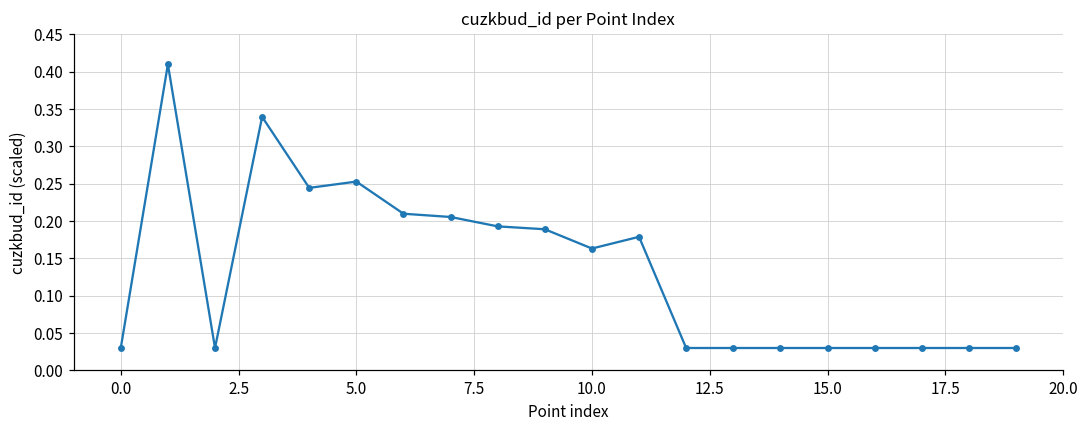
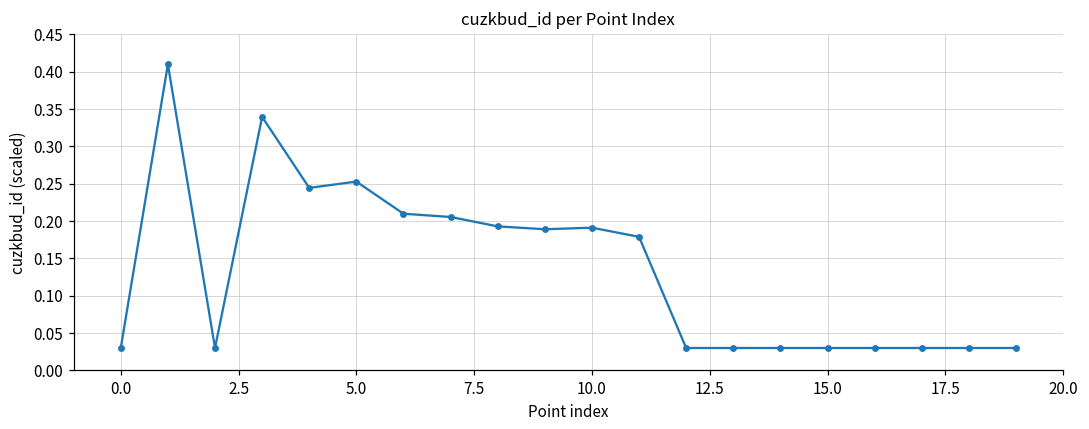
10.0: 0.16 -> 0.19
